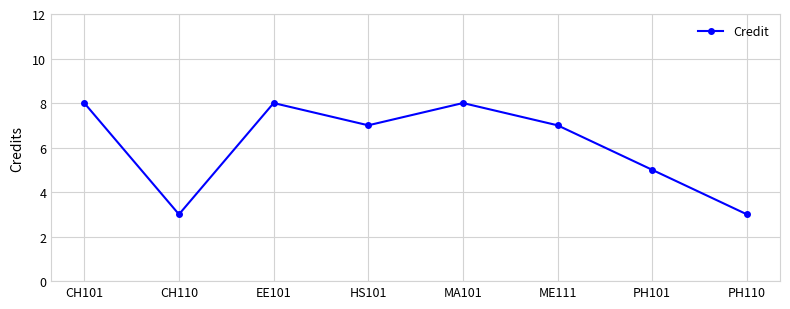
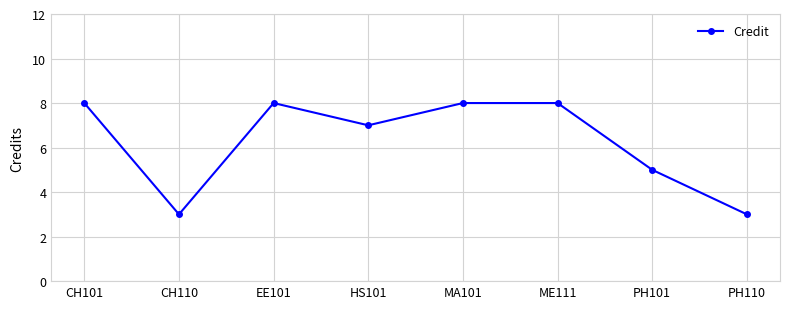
ME111: 7 -> 8
